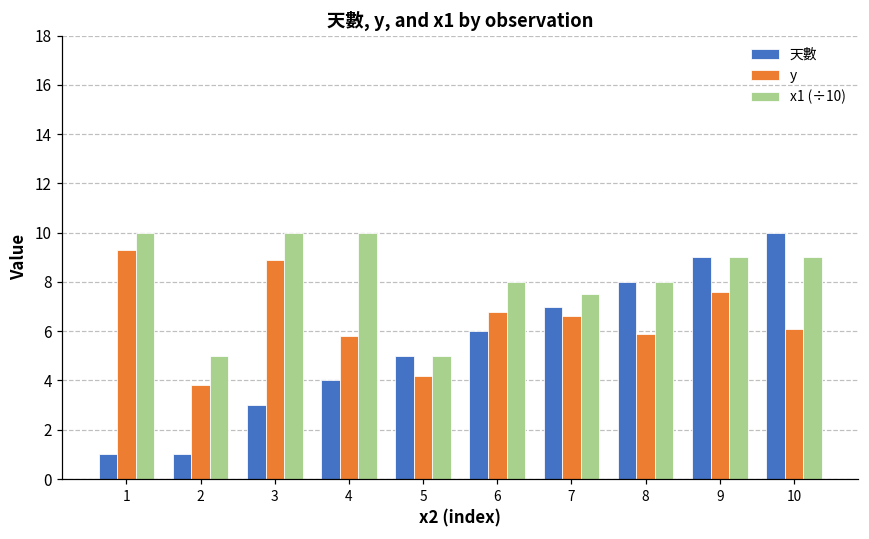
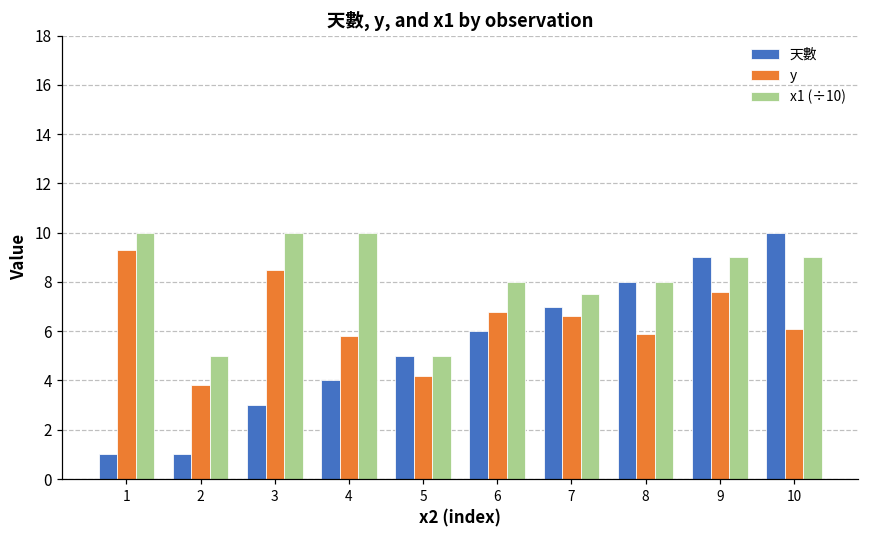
y, 3: 8.9 -> 8.5
